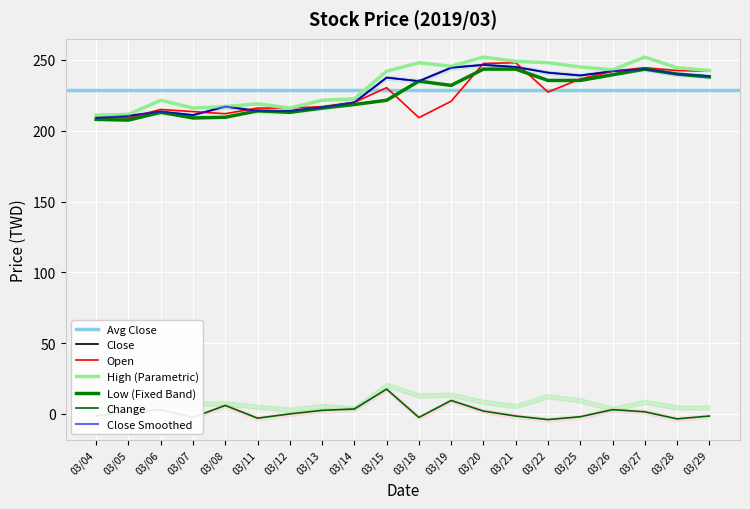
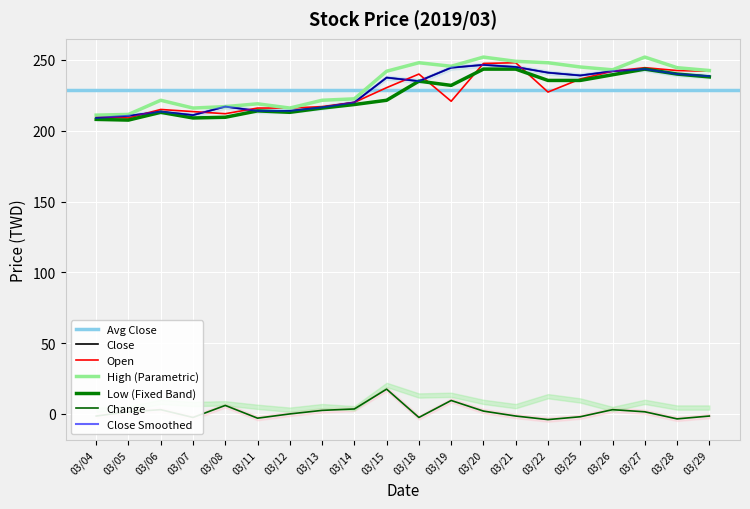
Open, 03/18: 209 -> 240
